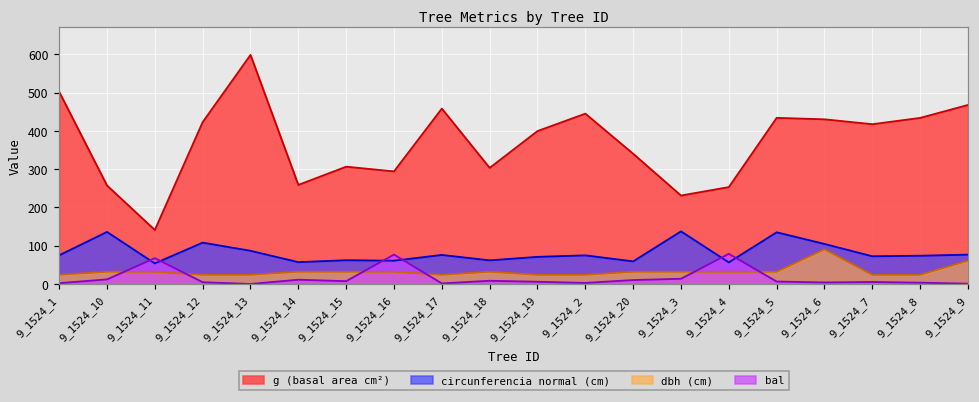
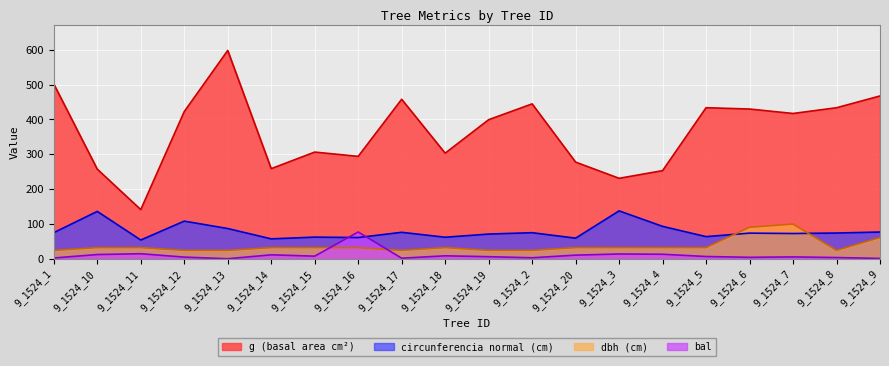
bal, 9_1524_11: 70 -> 10
g (basal area cm²), 9_1524_20: 340 -> 280
circunferencia normal (cm), 9_1524_4: 60 -> 90
bal, 9_1524_4: 80 -> 10
circunferencia normal (cm), 9_1524_5: 130 -> 60
circunferencia normal (cm), 9_1524_6: 100 -> 70
dbh (cm), 9_1524_7: 20 -> 100
